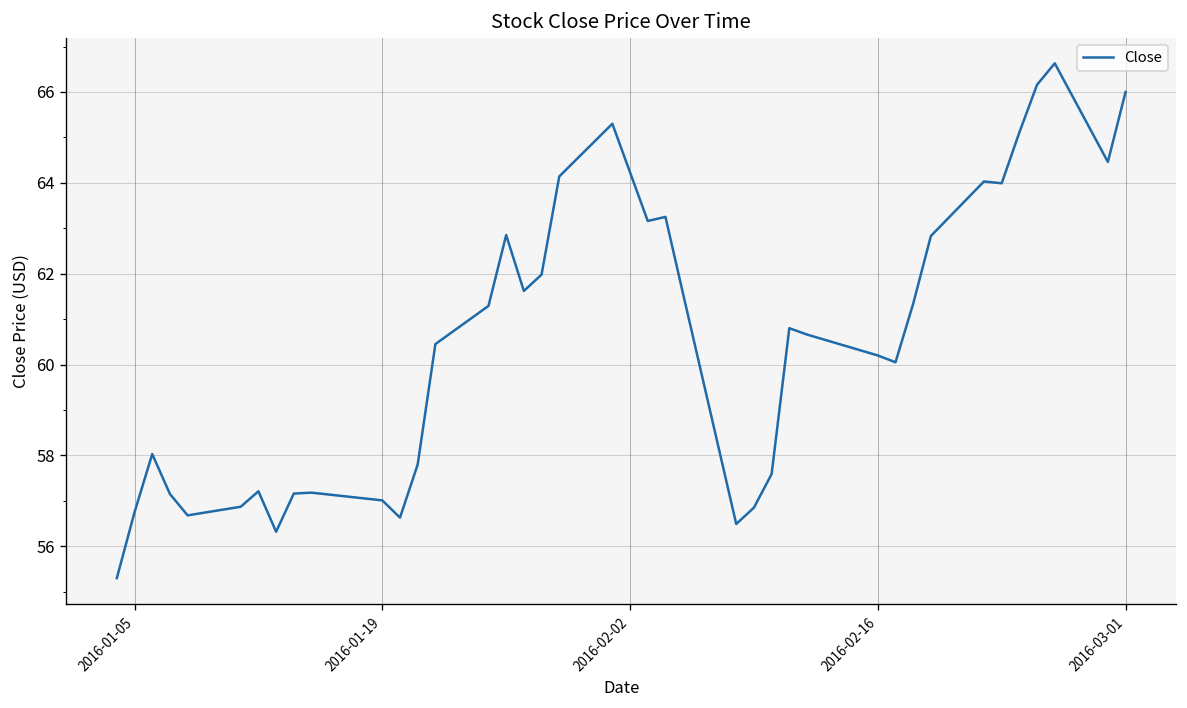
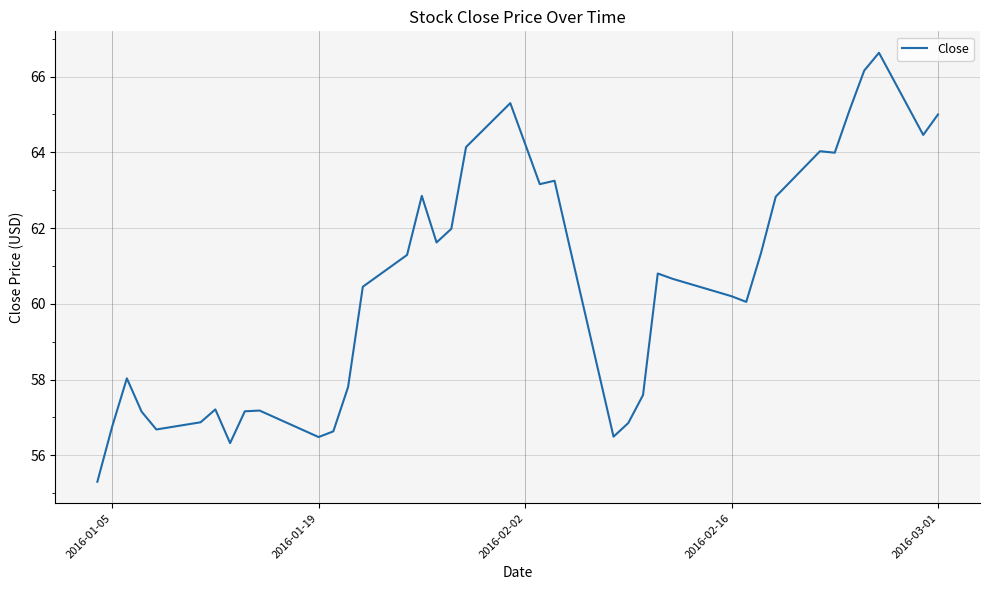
2016-01-19: 57.0 -> 56.5
2016-03-01: 66 -> 65
